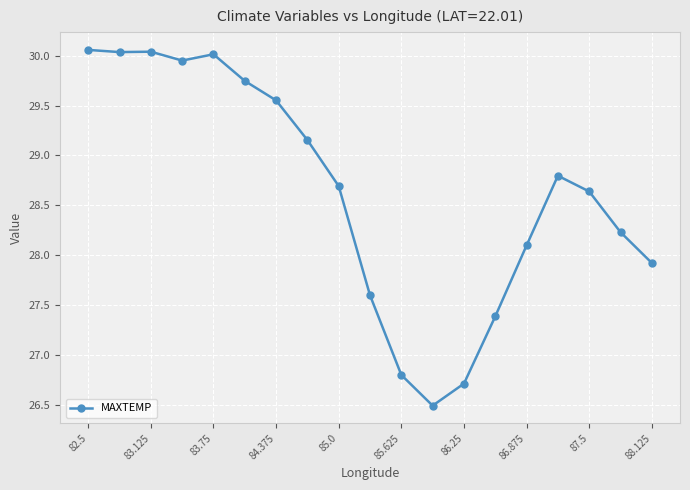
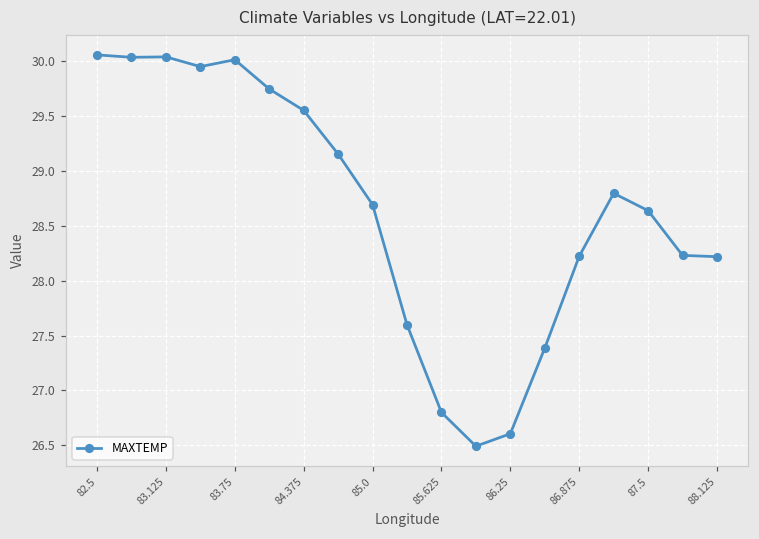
86.25: 26.7 -> 26.6
86.875: 28.1 -> 28.2
88.125: 27.9 -> 28.2
